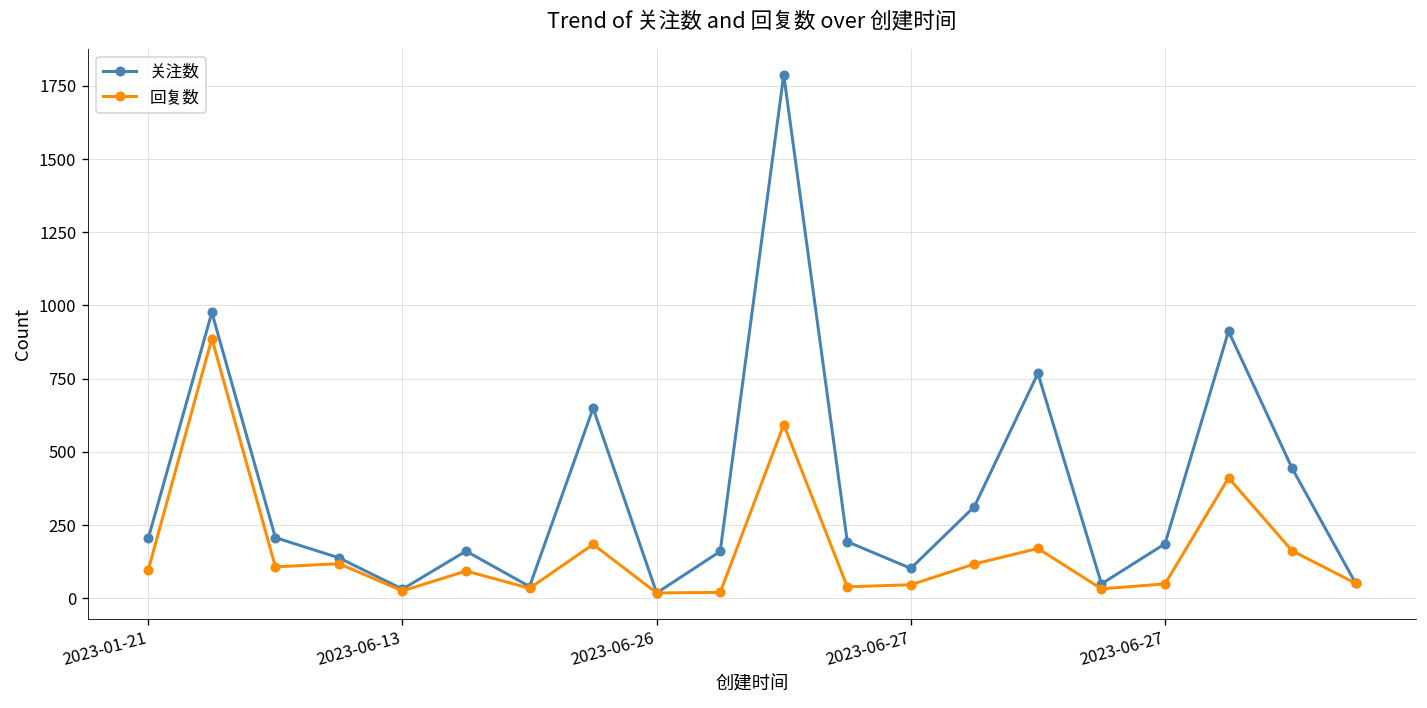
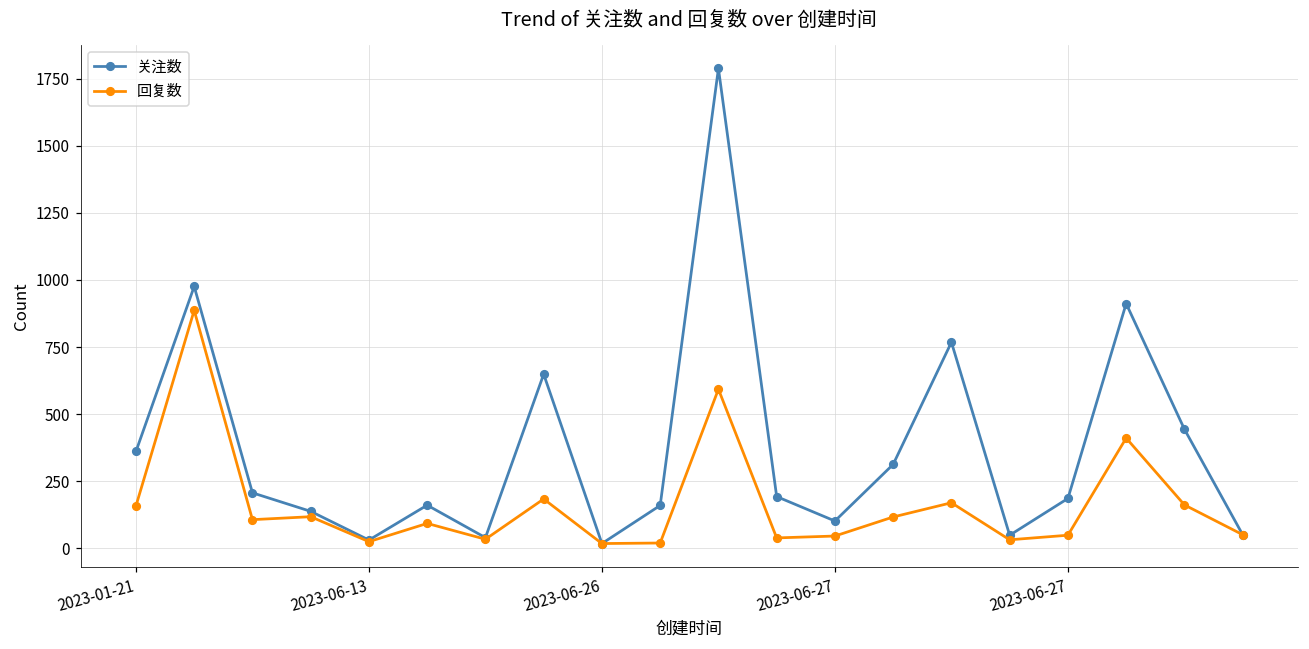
关注数, 2023-01-21: 210 -> 360
回复数, 2023-01-21: 100 -> 160
